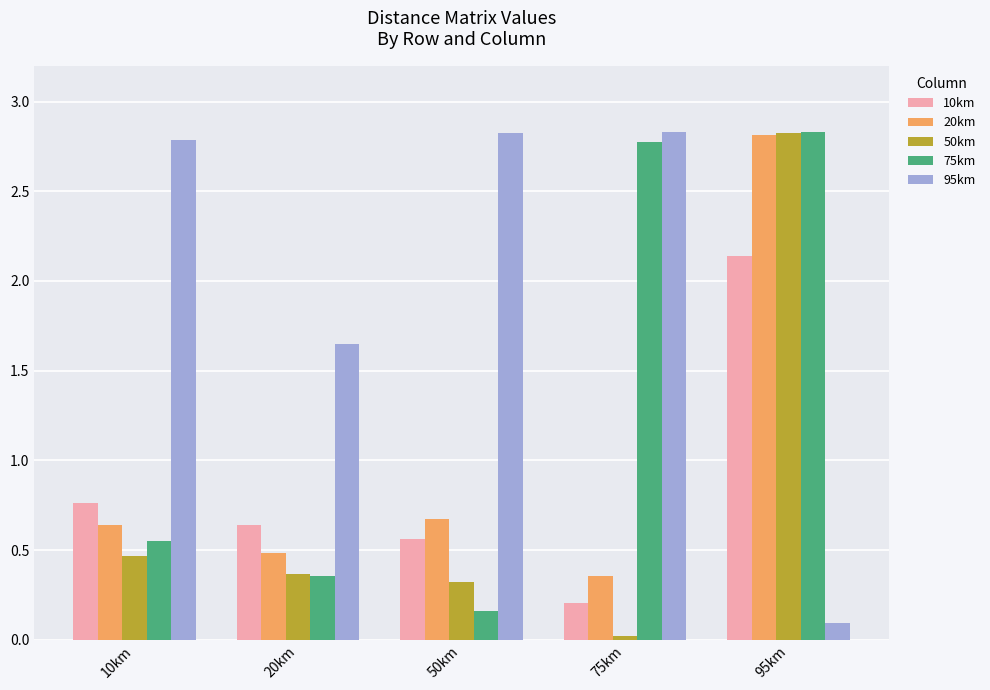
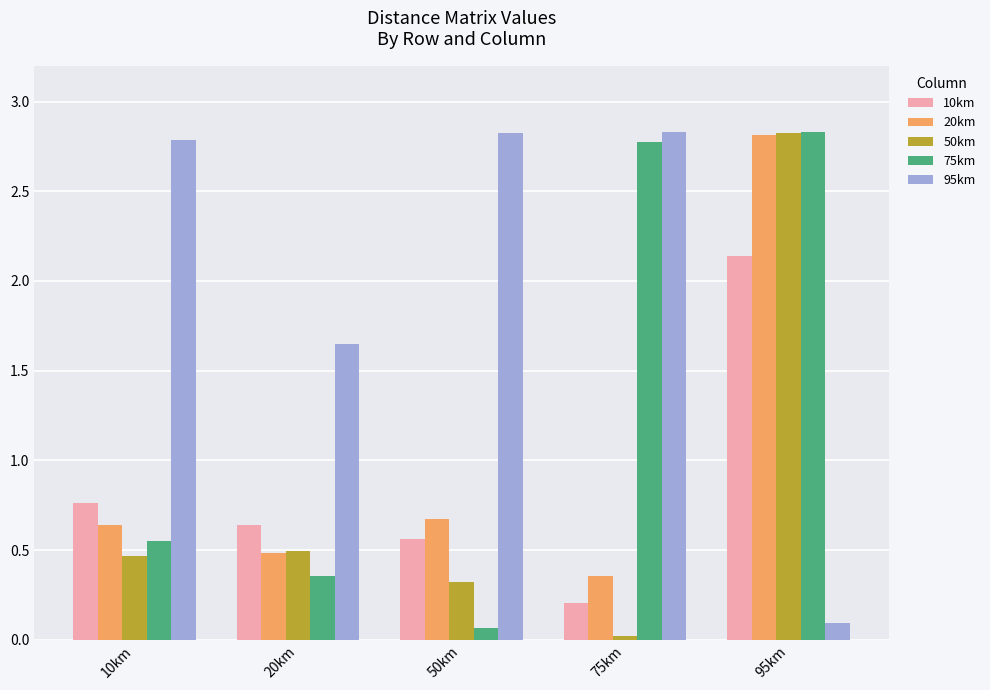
50km, 20km: 0.37 -> 0.50
75km, 50km: 0.16 -> 0.07
